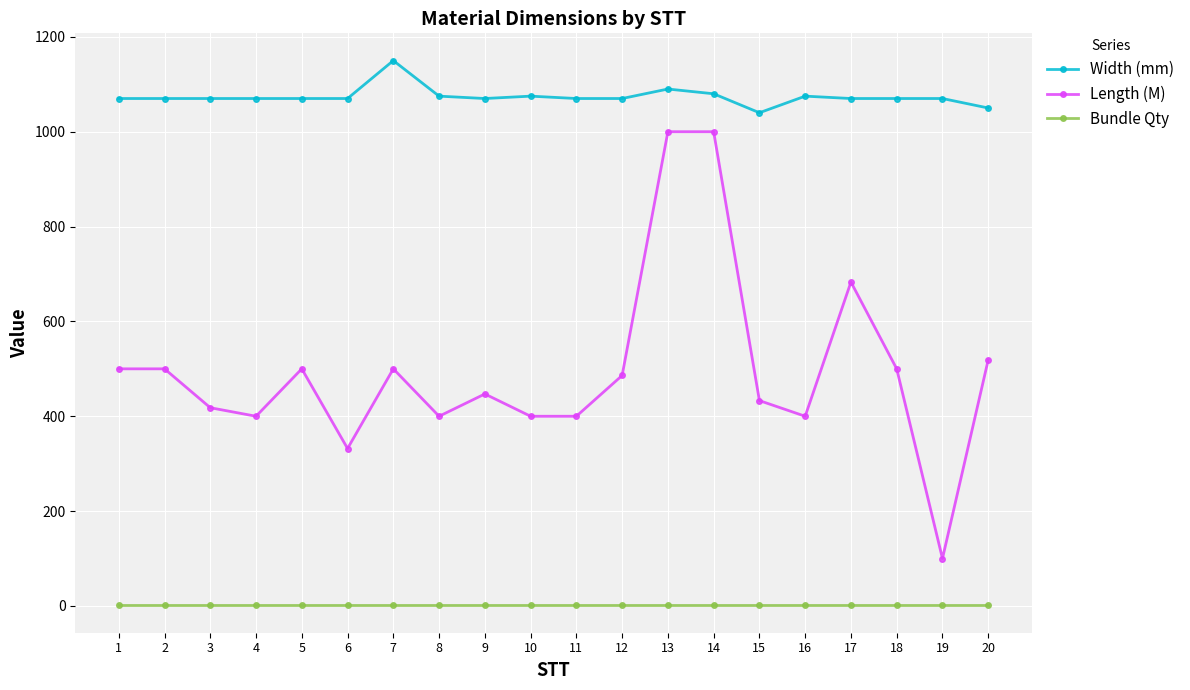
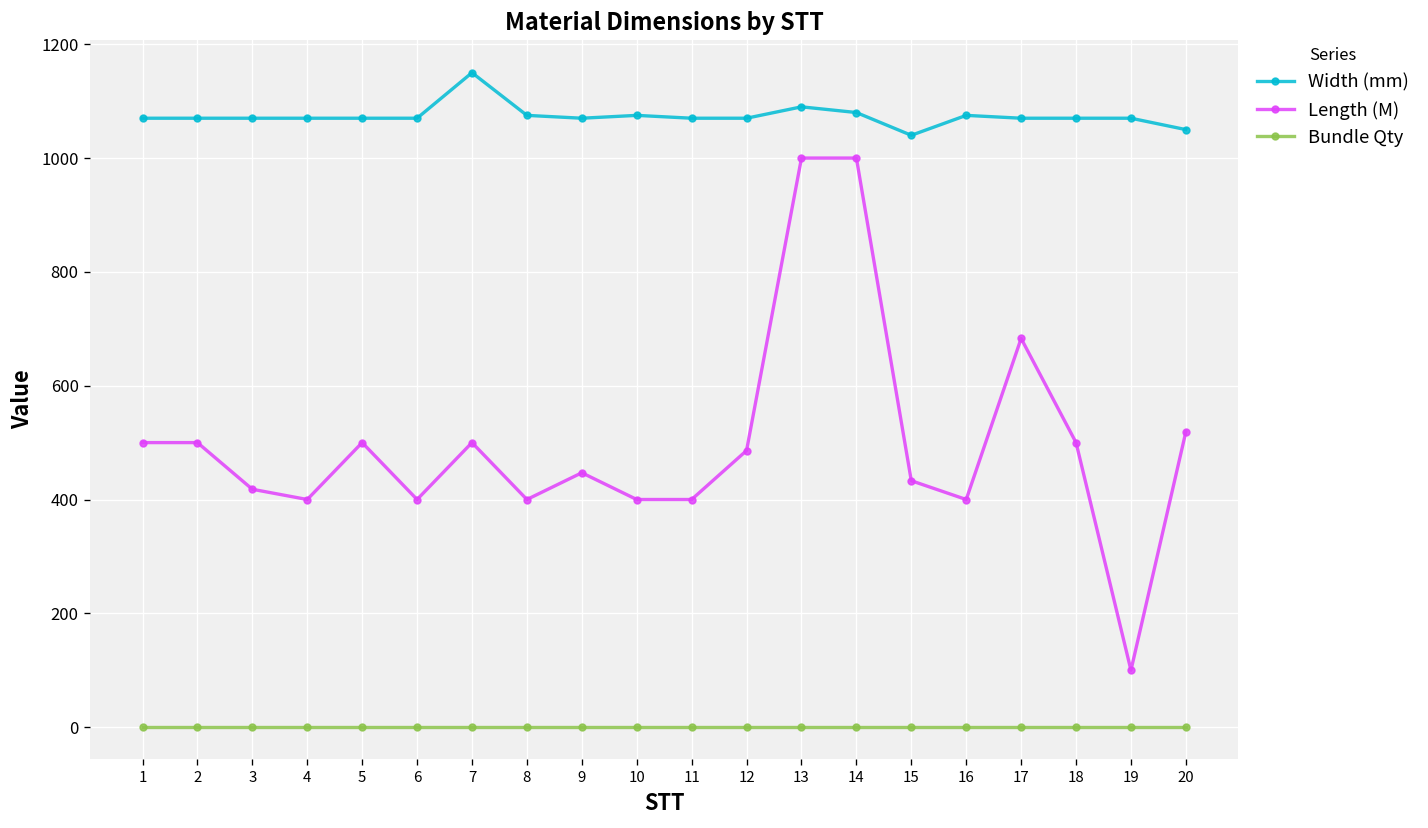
Length (M), 6: 330 -> 400
